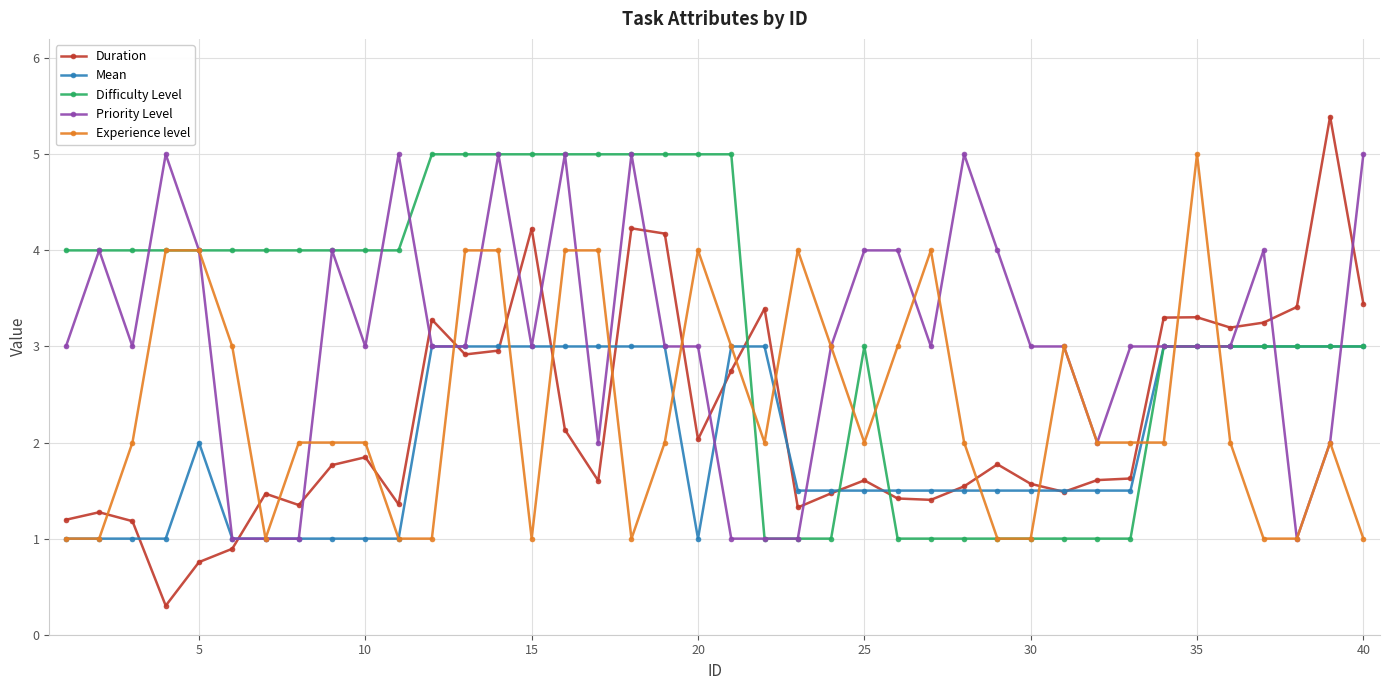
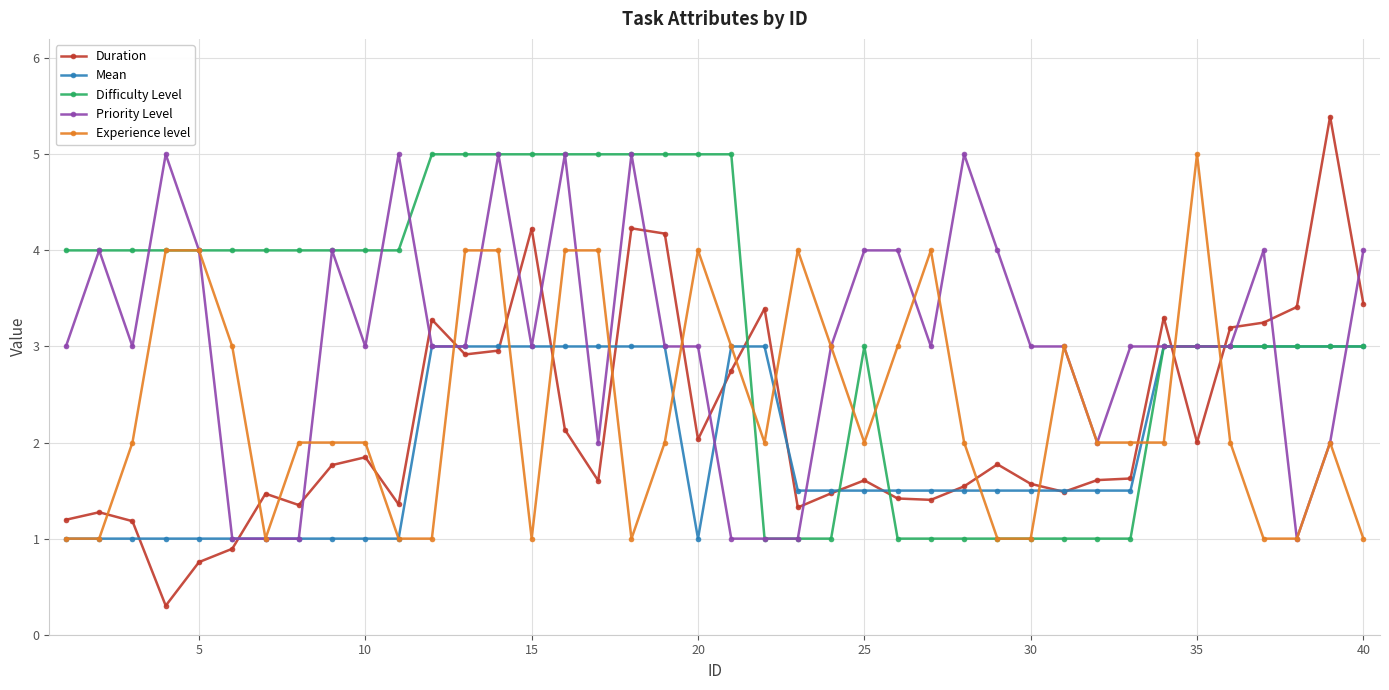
Mean, 5: 2 -> 1
Duration, 35: 3.3 -> 2.0
Priority Level, 40: 5 -> 4
